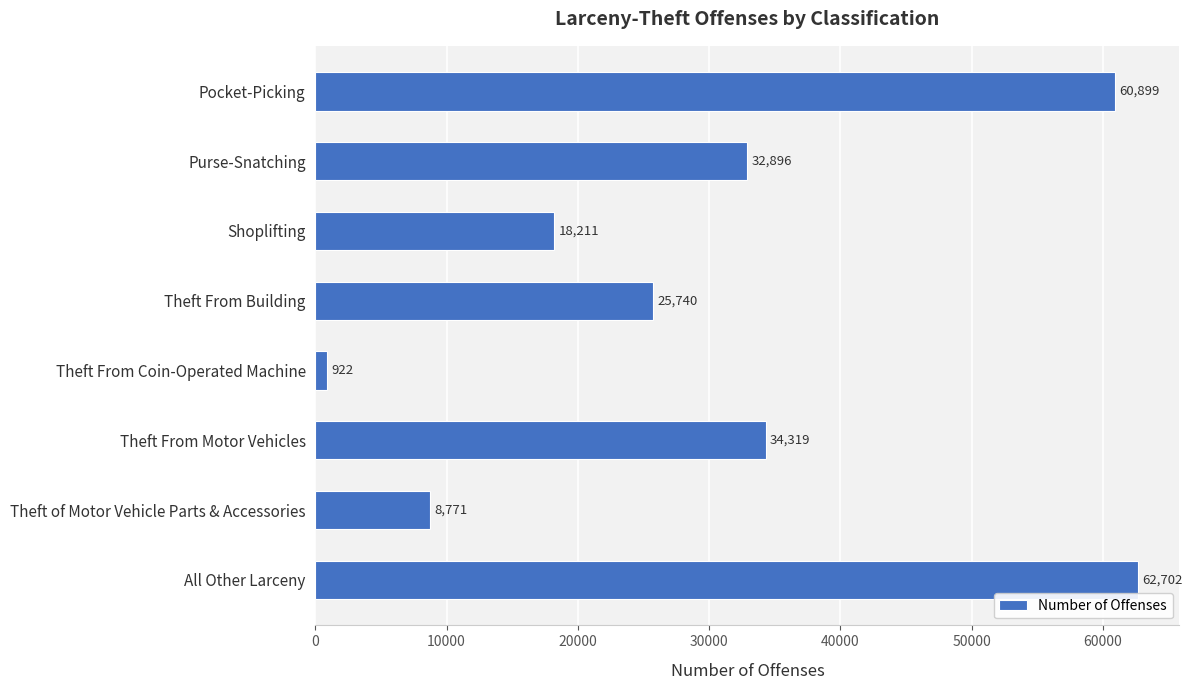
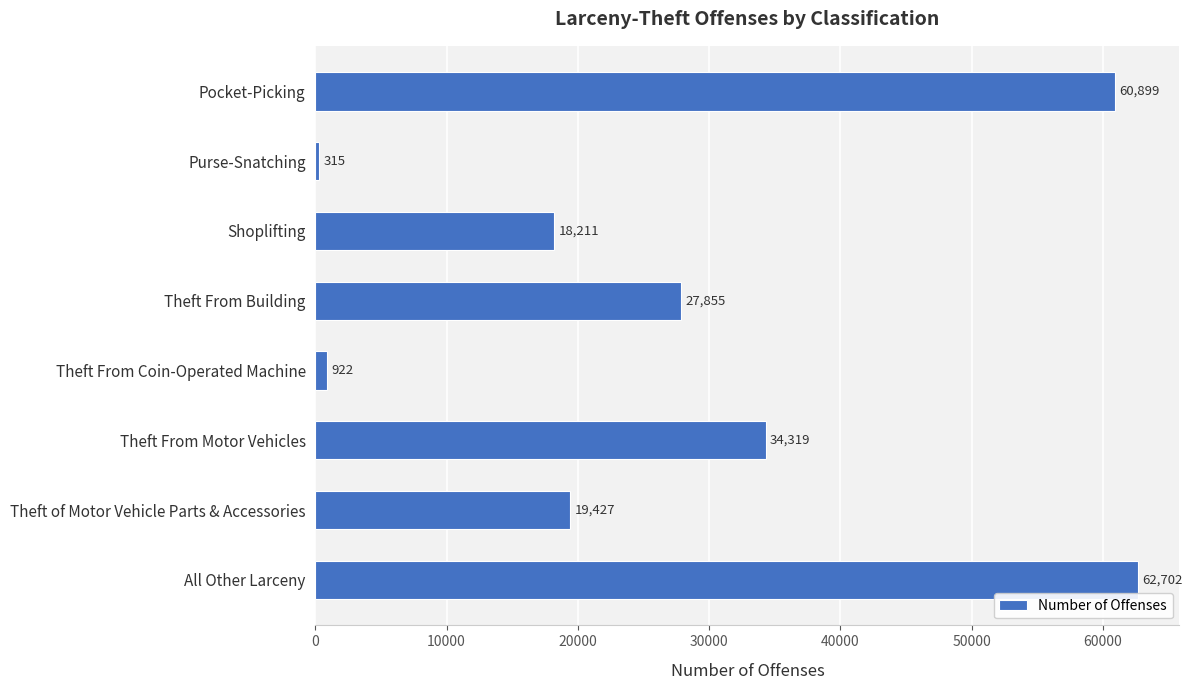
Purse-Snatching: 32,896 -> 315
Theft From Building: 25,740 -> 27,855
Theft of Motor Vehicle Parts & Accessories: 8,771 -> 19,427
